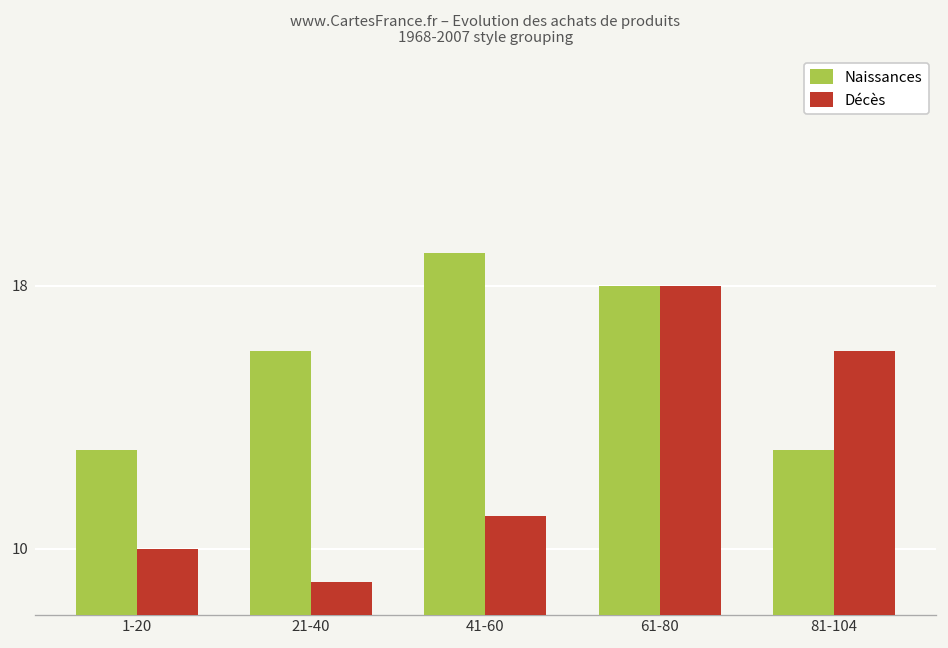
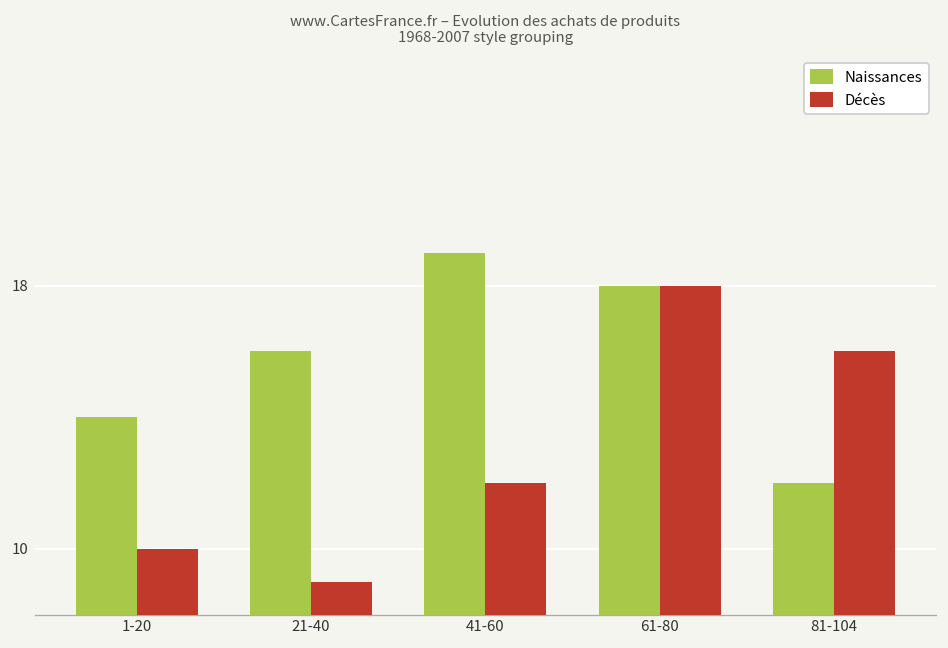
Naissances, 1-20: 13 -> 14
Décès, 41-60: 11 -> 12
Naissances, 81-104: 13 -> 12
